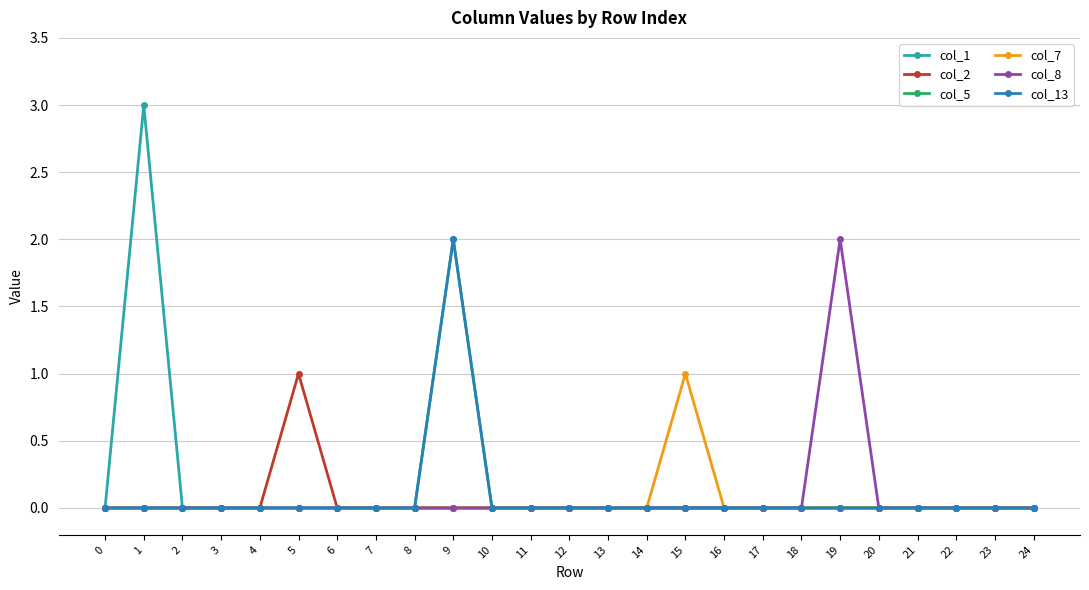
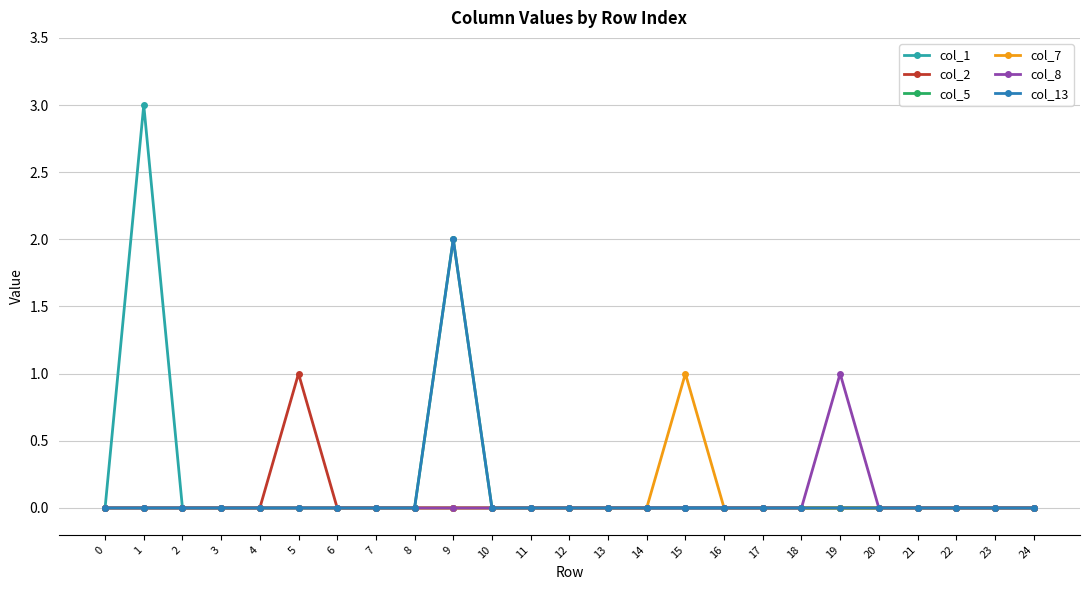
col_8, 19: 2 -> 1
